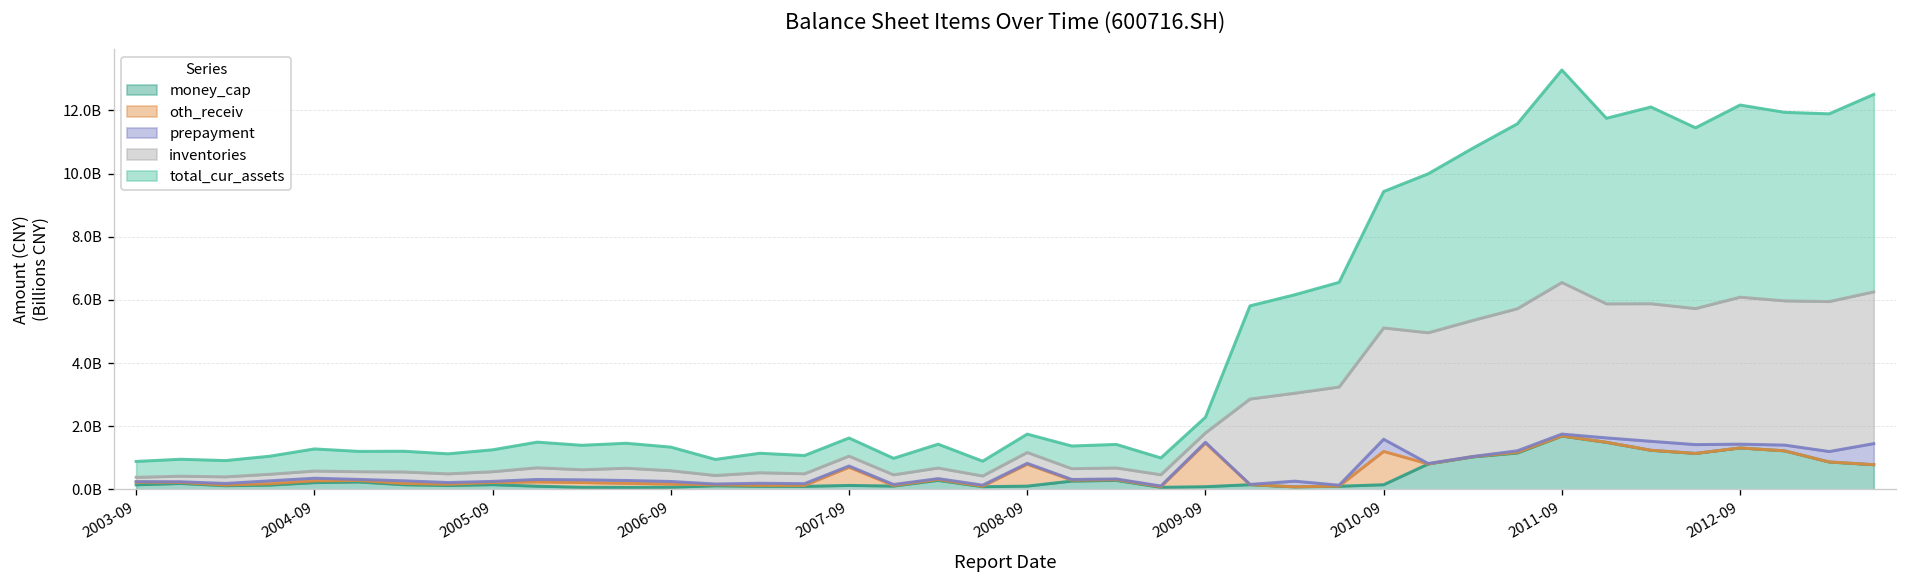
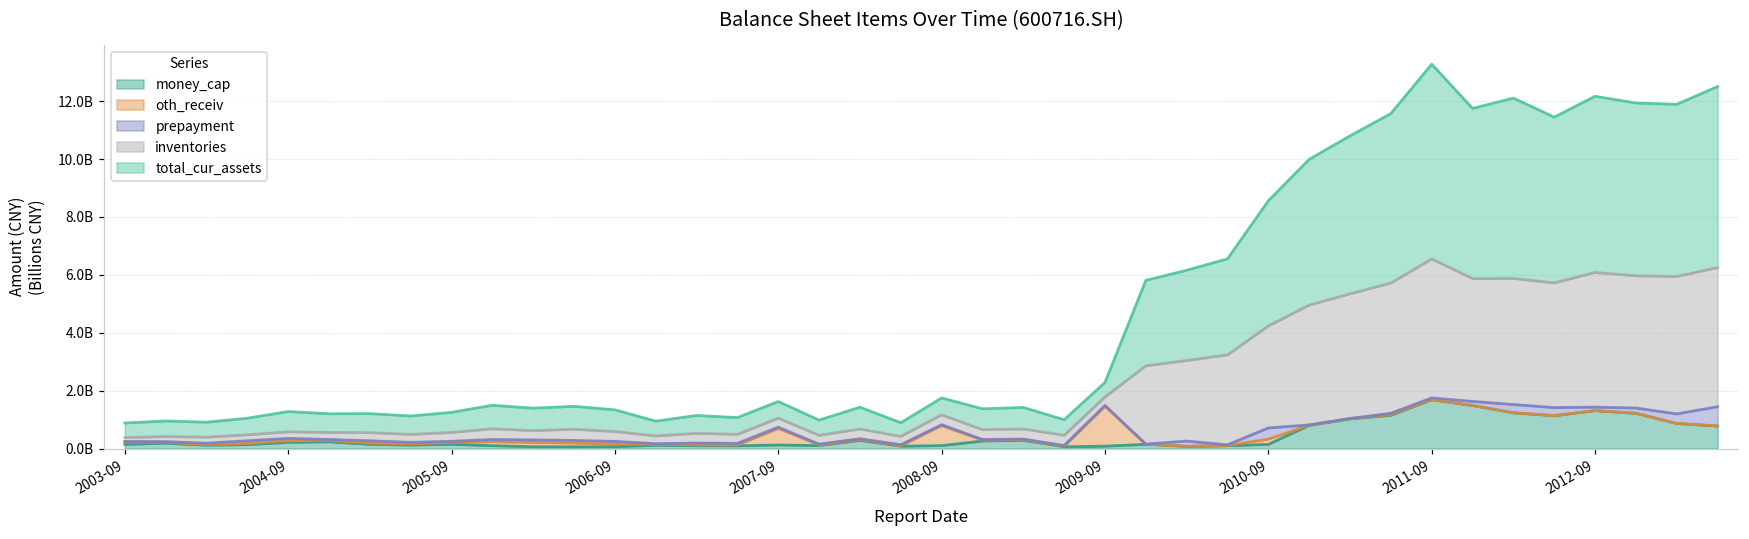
oth_receiv, 2010-09: 1100000000 -> 200000000
